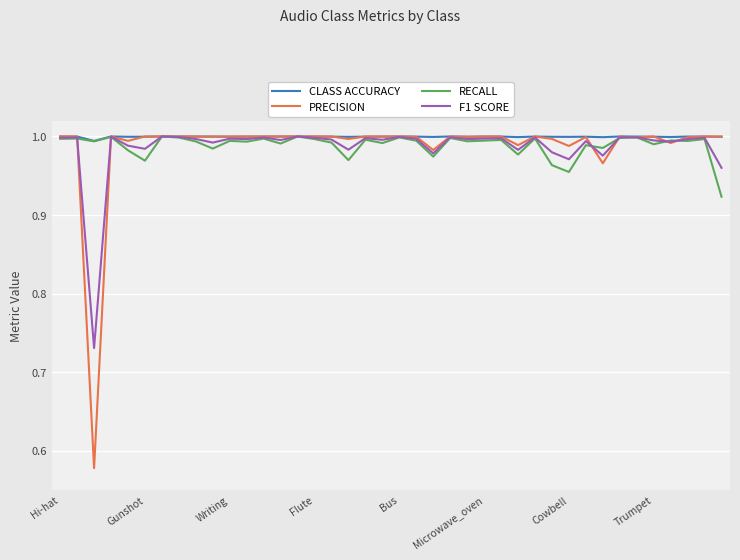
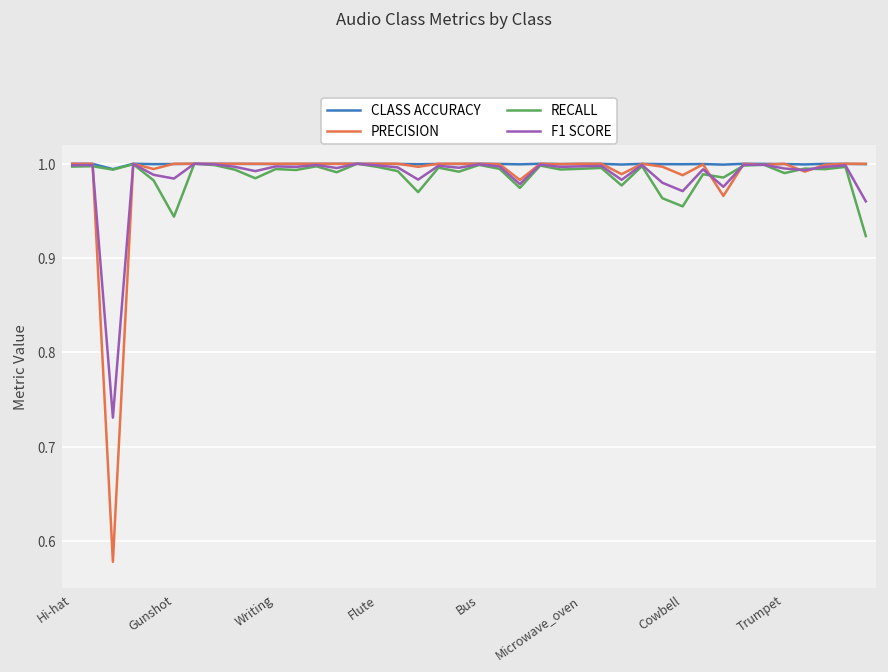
RECALL, Gunshot: 0.97 -> 0.94
